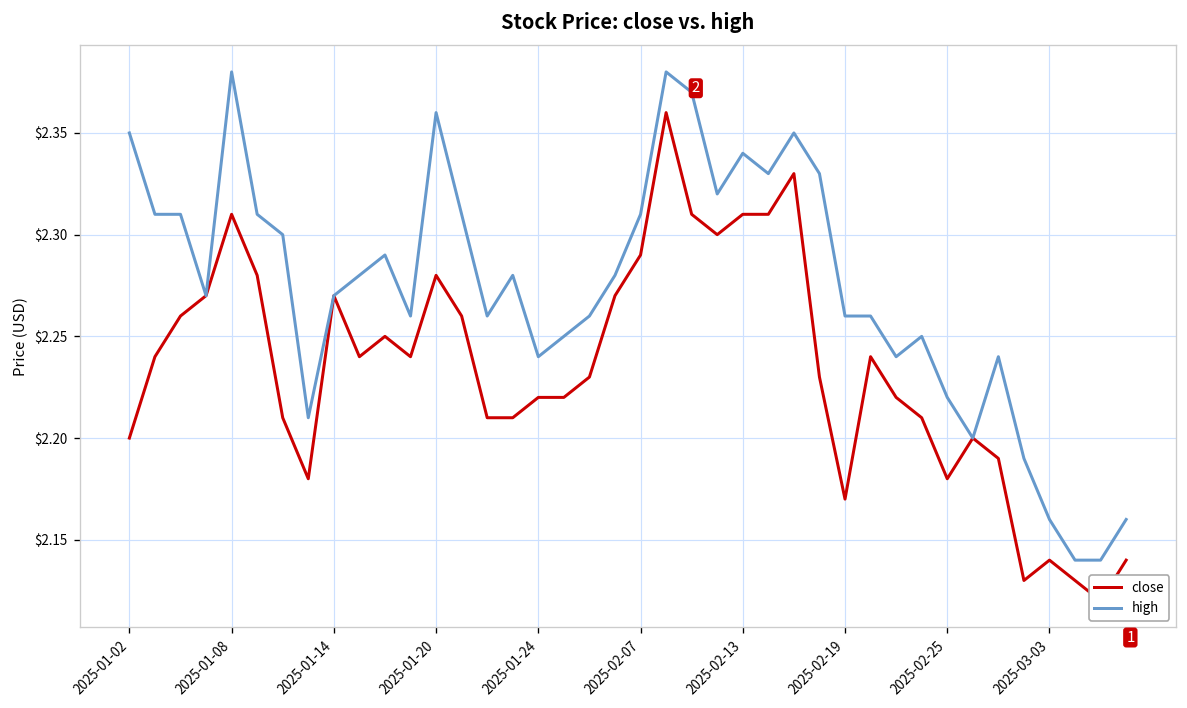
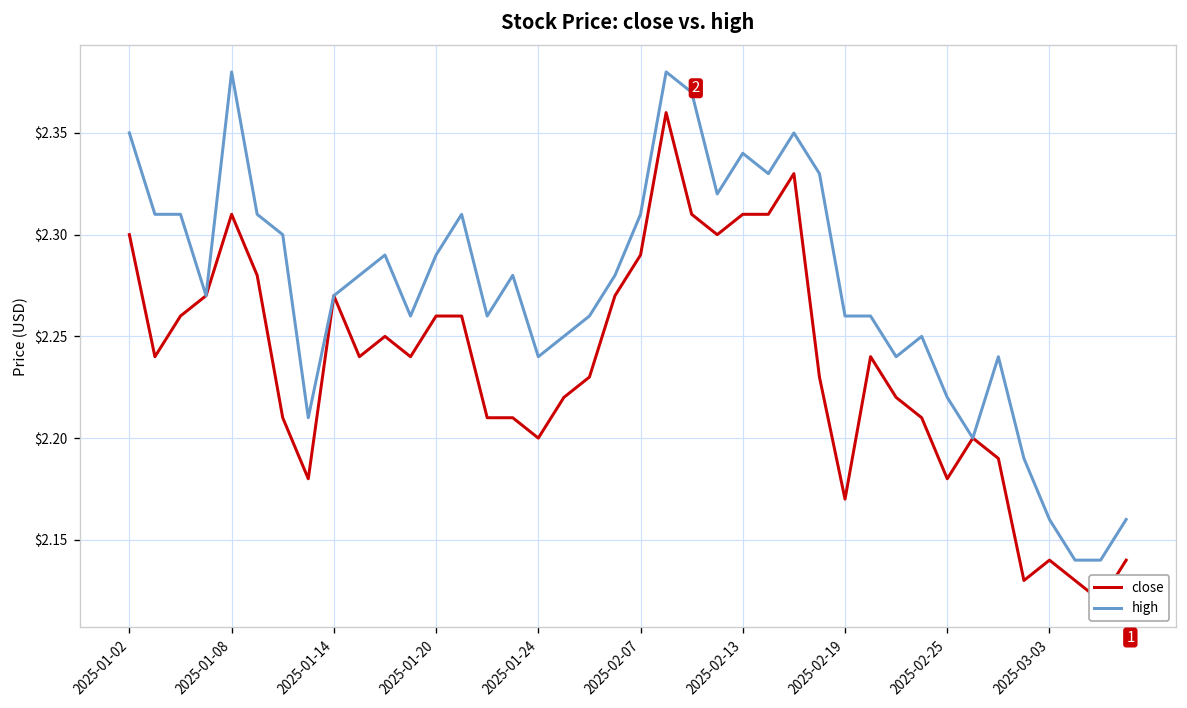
close, 2025-01-02: $2.2 -> $2.3
close, 2025-01-20: $2.28 -> $2.26
high, 2025-01-20: $2.36 -> $2.29
close, 2025-01-24: $2.22 -> $2.20
